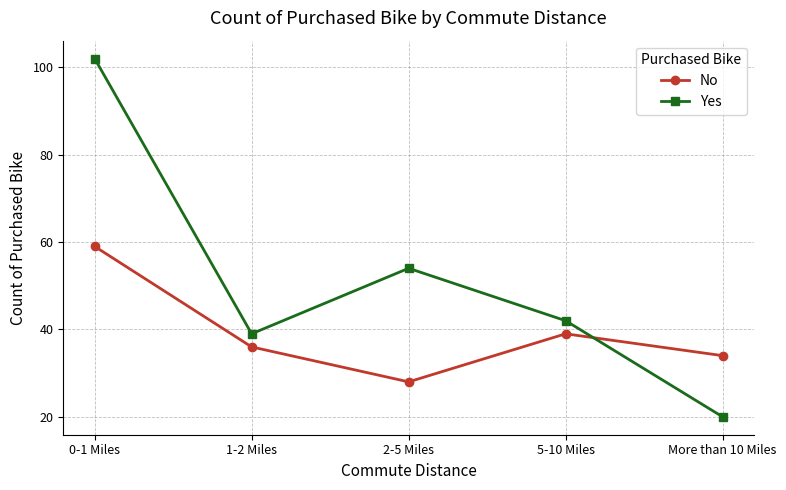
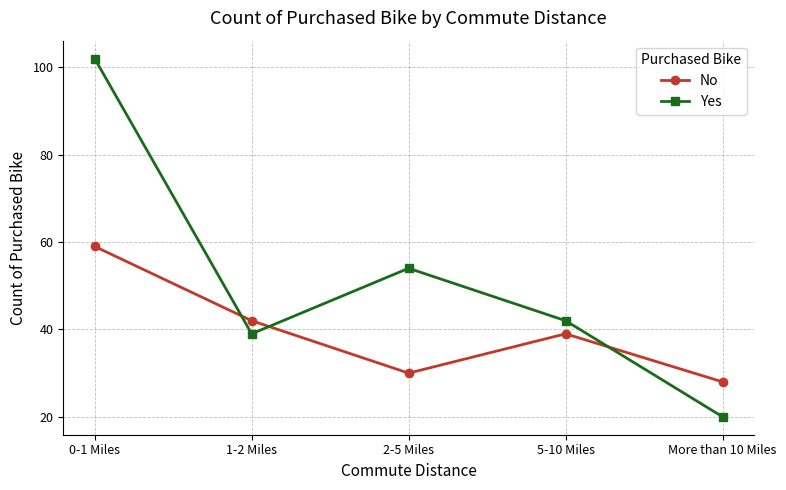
No, 1-2 Miles: 36 -> 42
No, 2-5 Miles: 28 -> 30
No, More than 10 Miles: 34 -> 28
